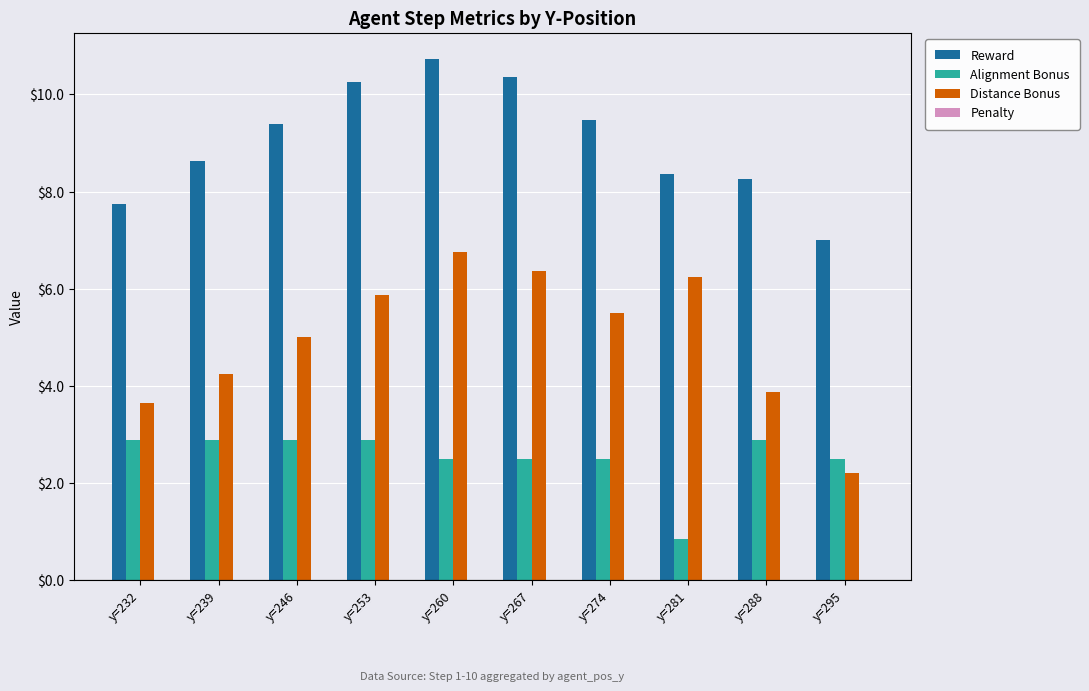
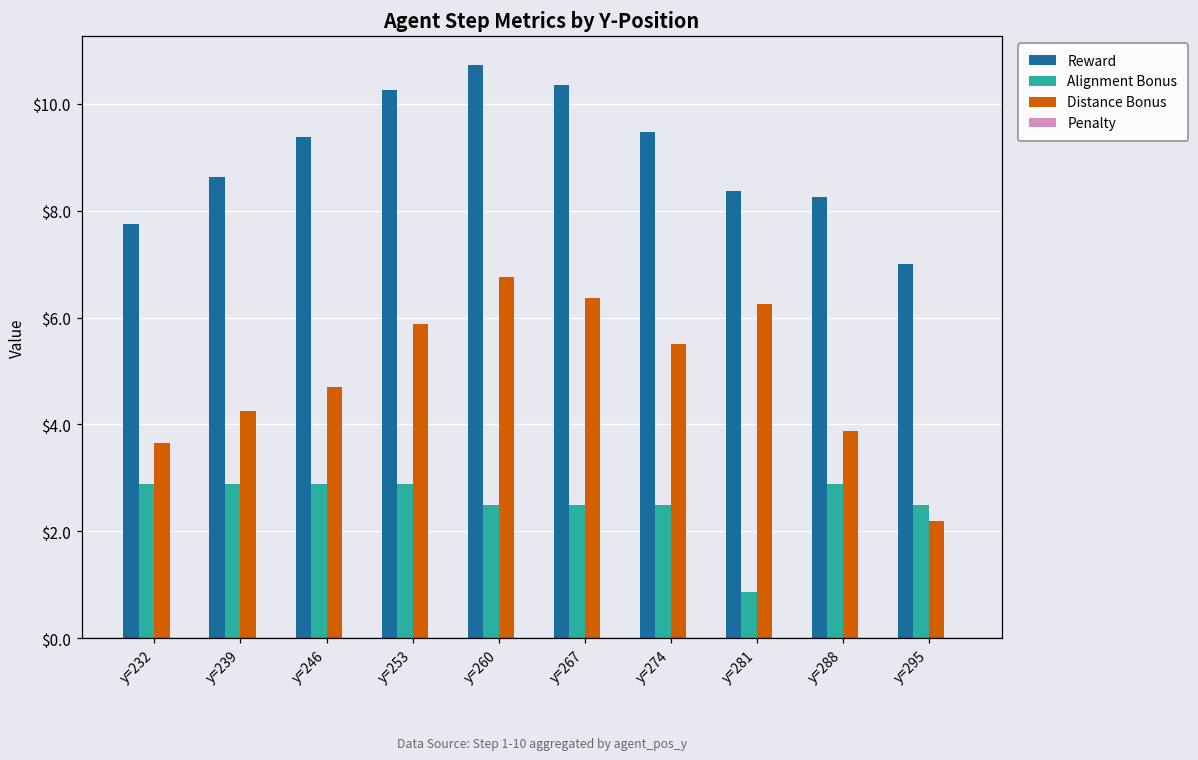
Distance Bonus, y=246: $5.0 -> $4.7
